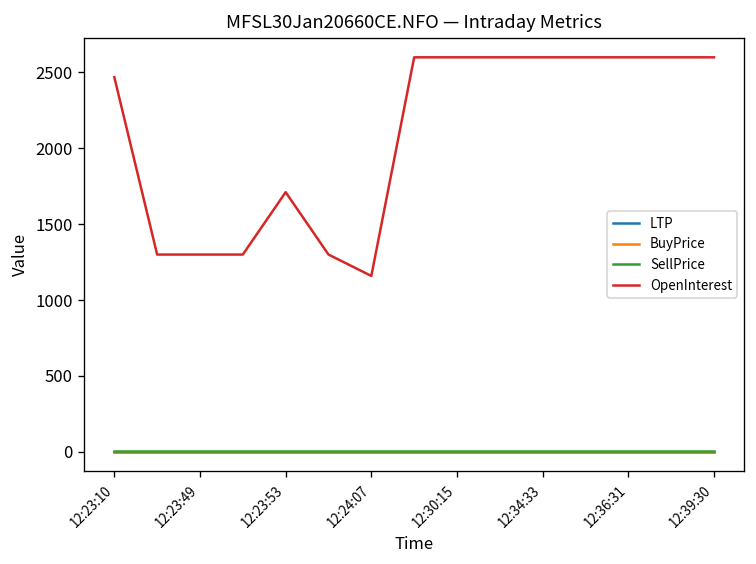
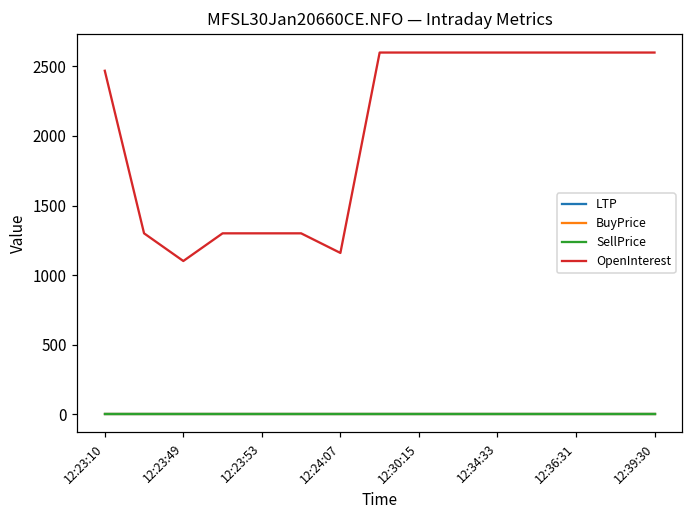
OpenInterest, 12:23:49: 1300 -> 1100
OpenInterest, 12:23:53: 1710 -> 1300
